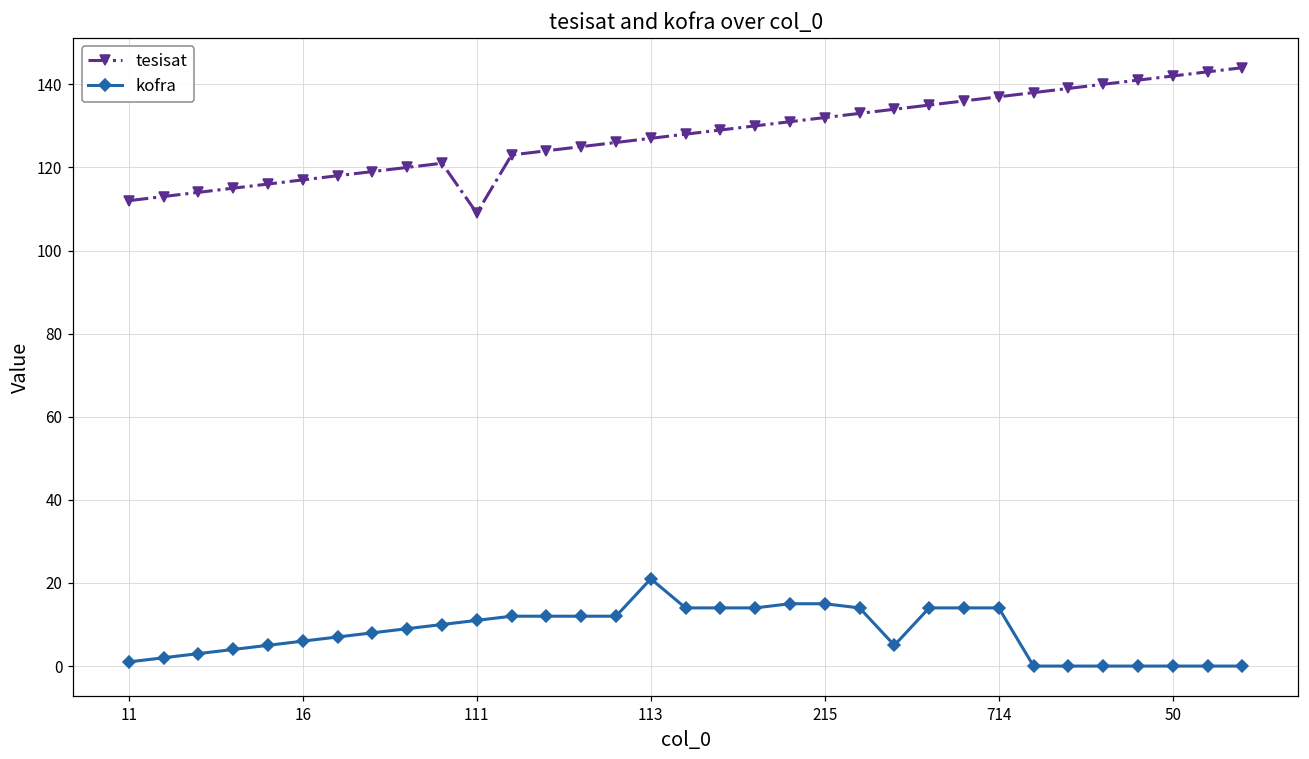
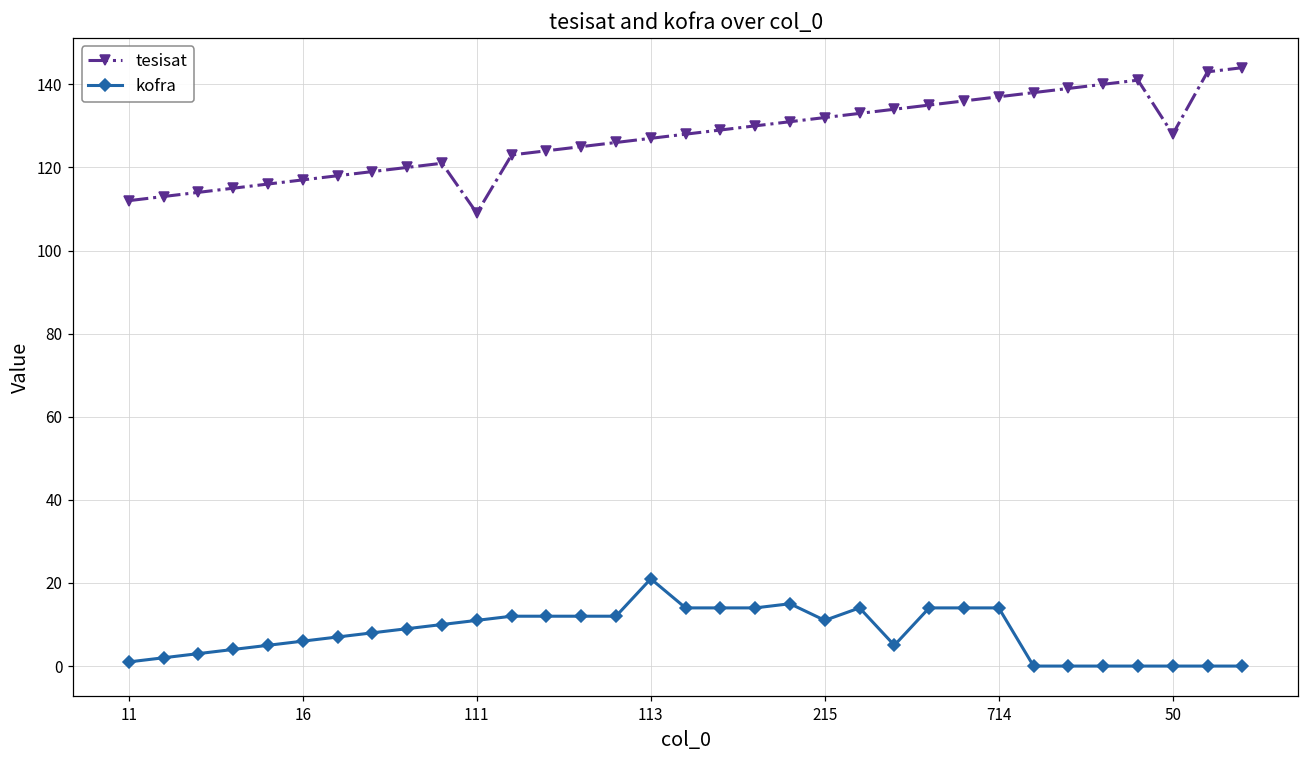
kofra, 215: 15 -> 11
tesisat, 50: 142 -> 128
